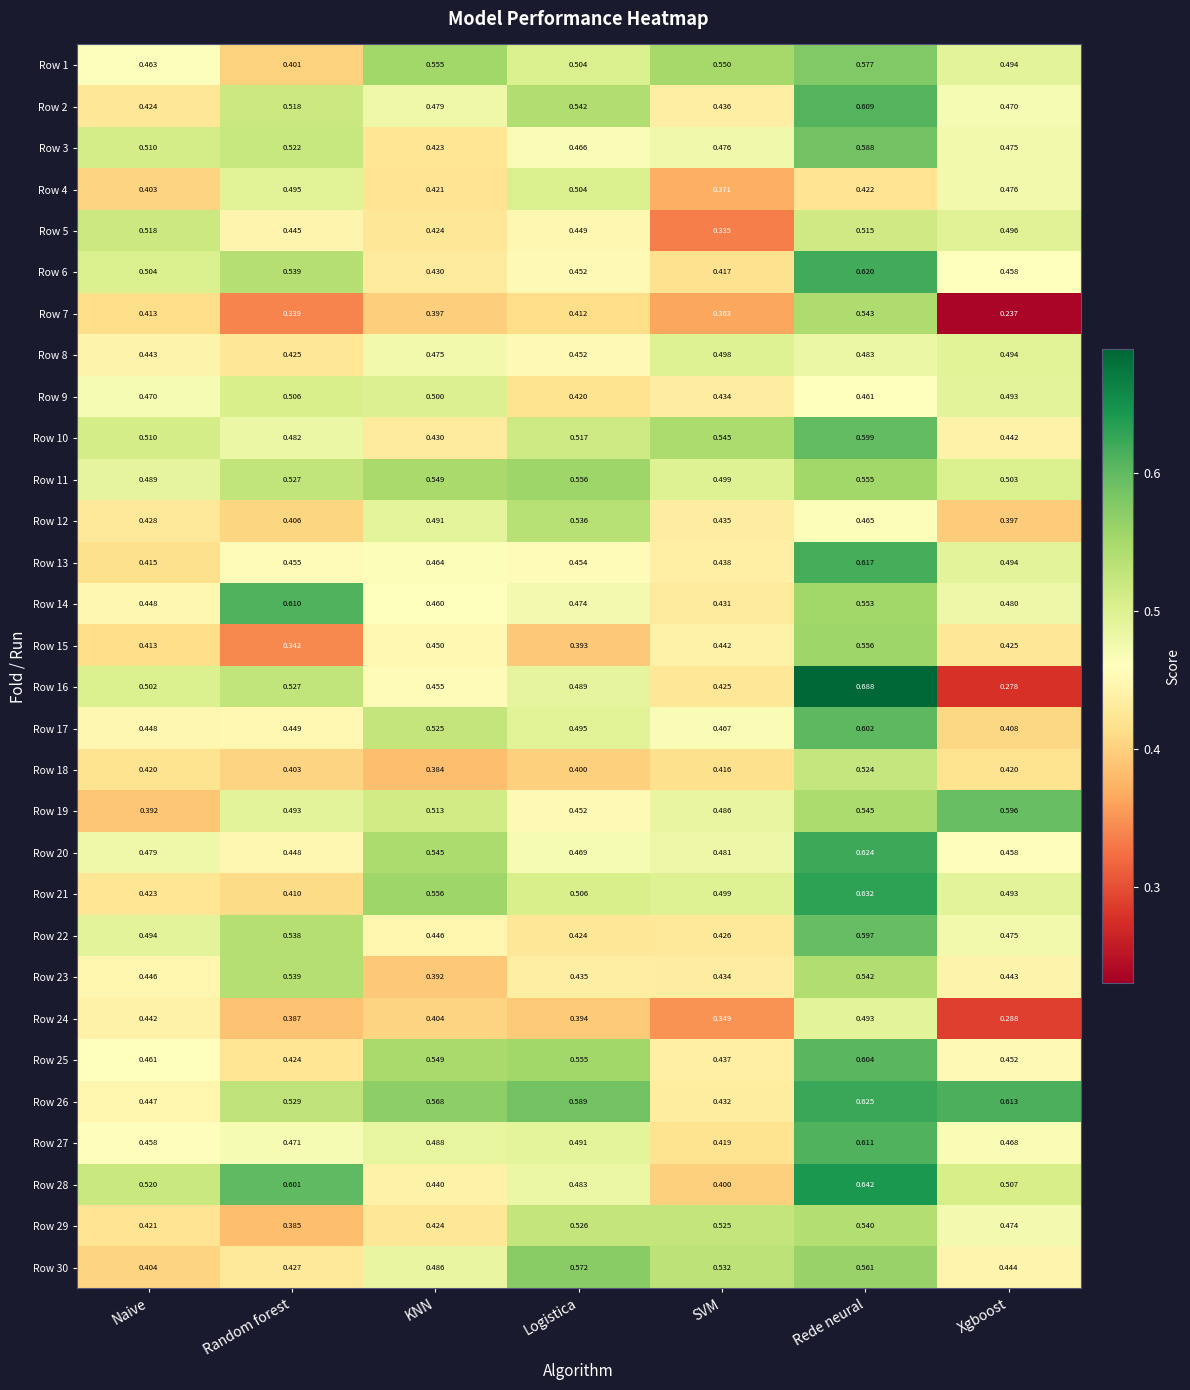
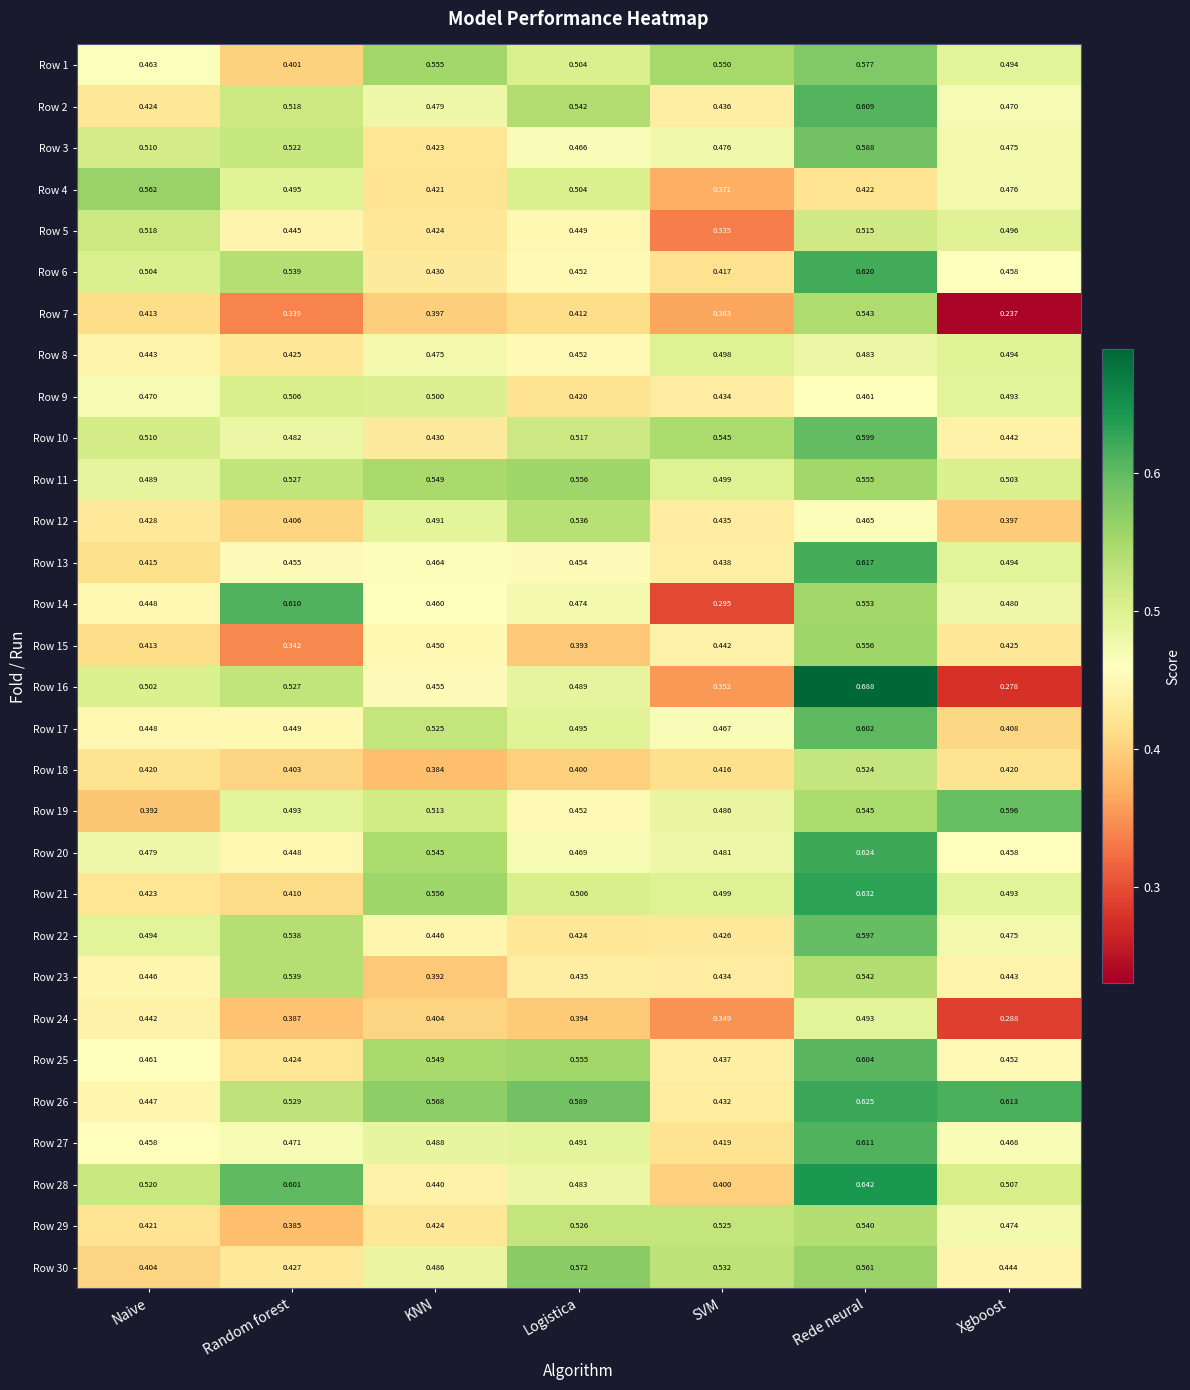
Row 4, Naive: 0.403 -> 0.562
Row 14, SVM: 0.431 -> 0.295
Row 16, SVM: 0.425 -> 0.352
